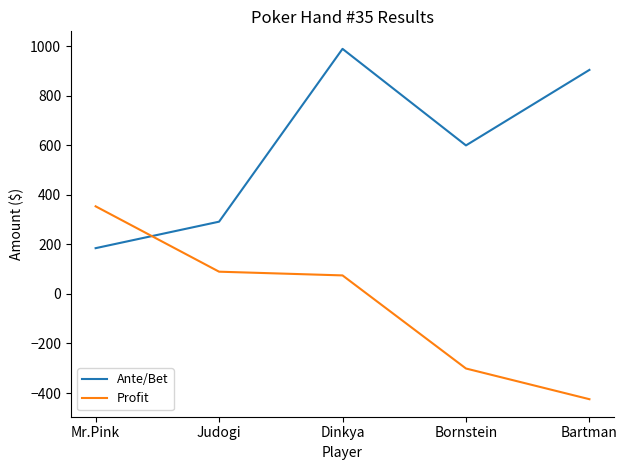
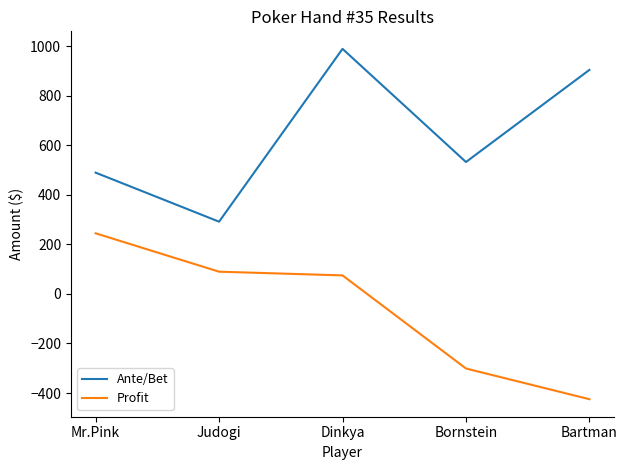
Ante/Bet, Mr.Pink: 190 -> 490
Profit, Mr.Pink: 350 -> 250
Ante/Bet, Bornstein: 600 -> 530
